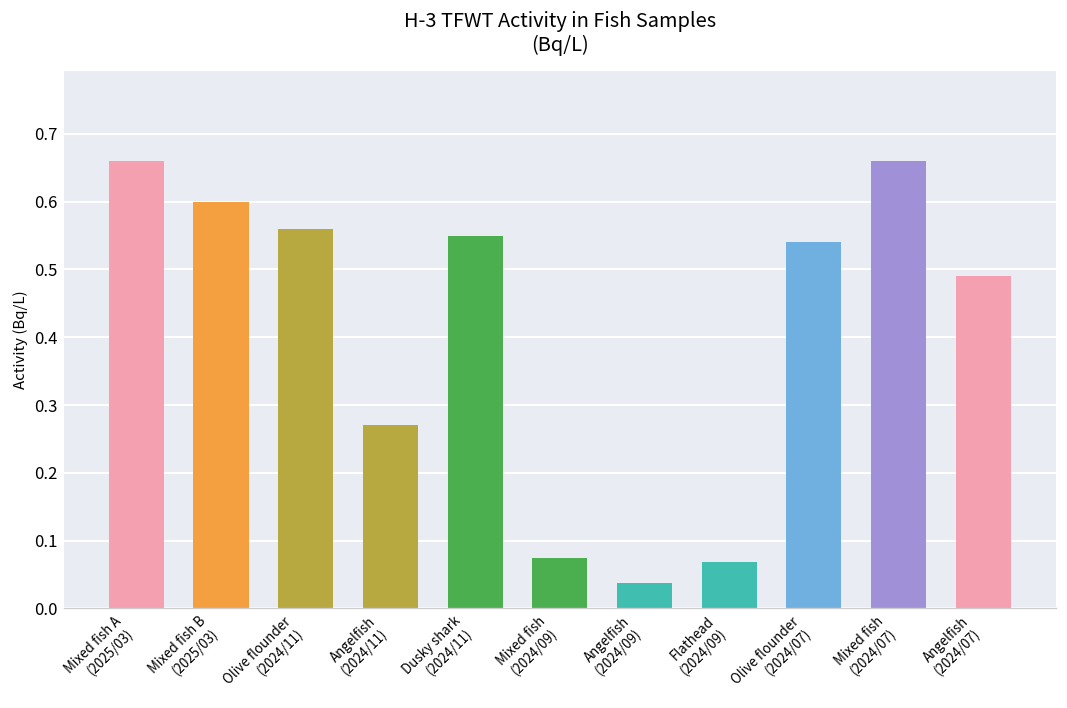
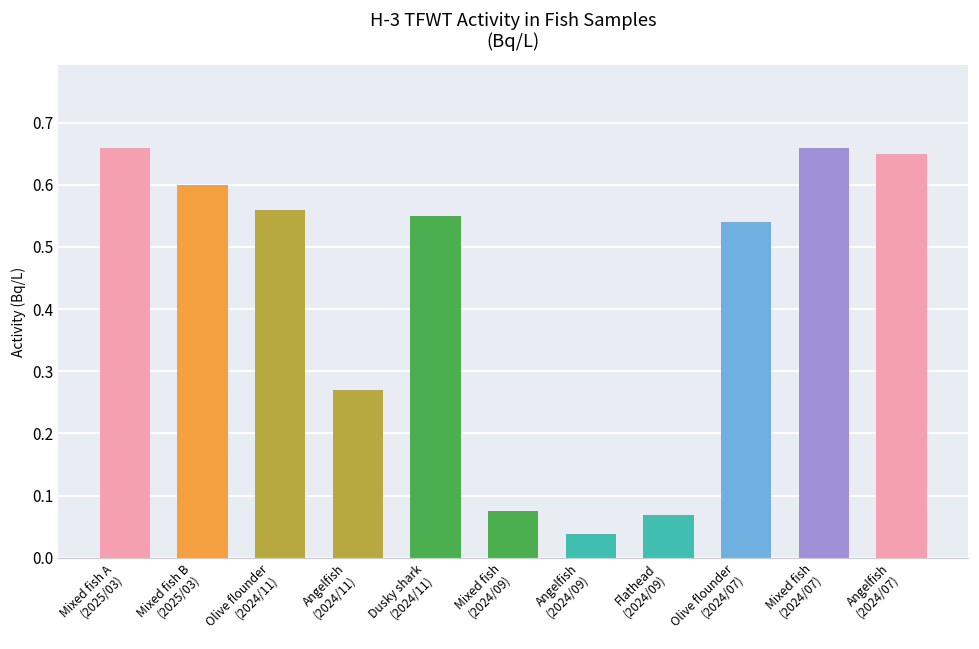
Angelfish (2024/07): 0.49 -> 0.65
